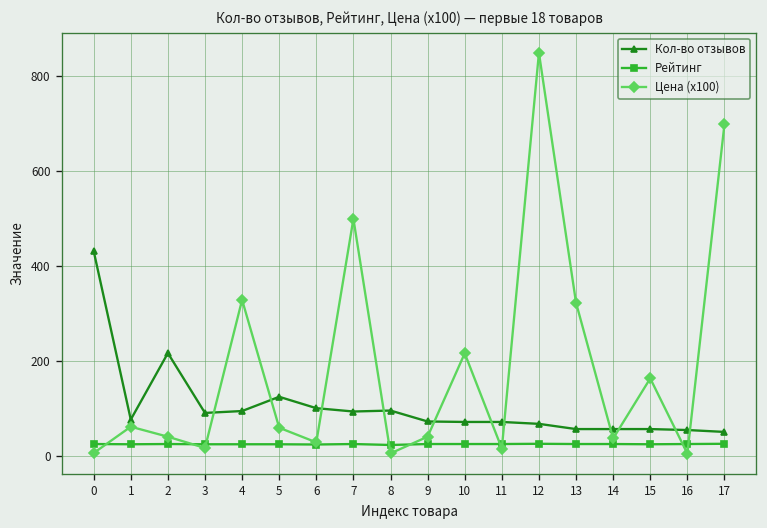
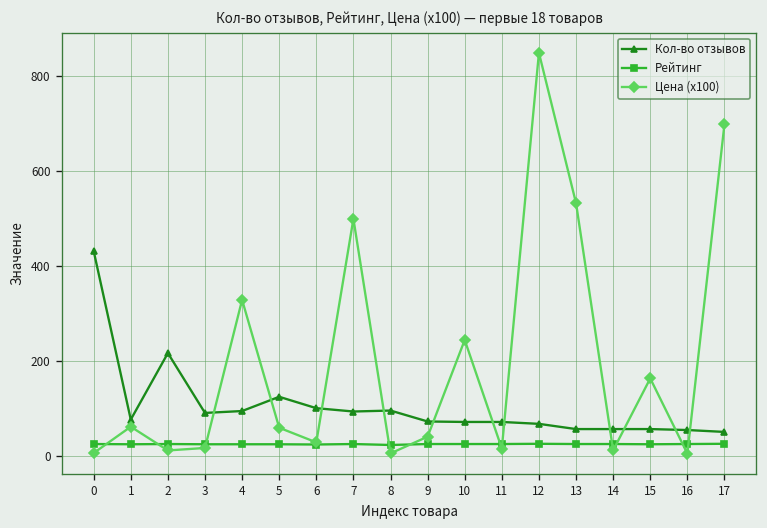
Цена (x100), 2: 40 -> 10
Цена (x100), 10: 220 -> 240
Цена (x100), 13: 320 -> 530
Цена (x100), 14: 40 -> 10
